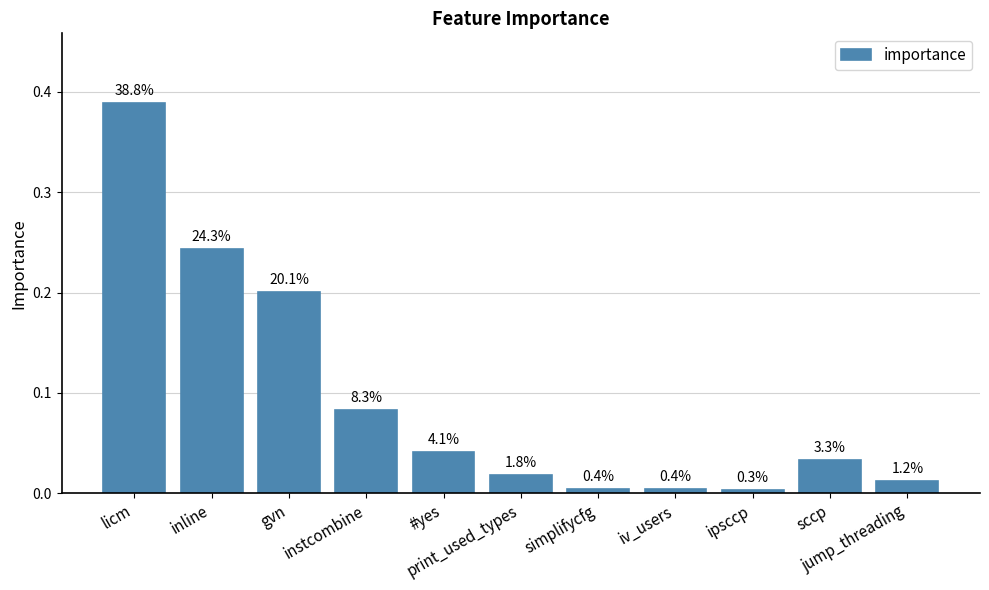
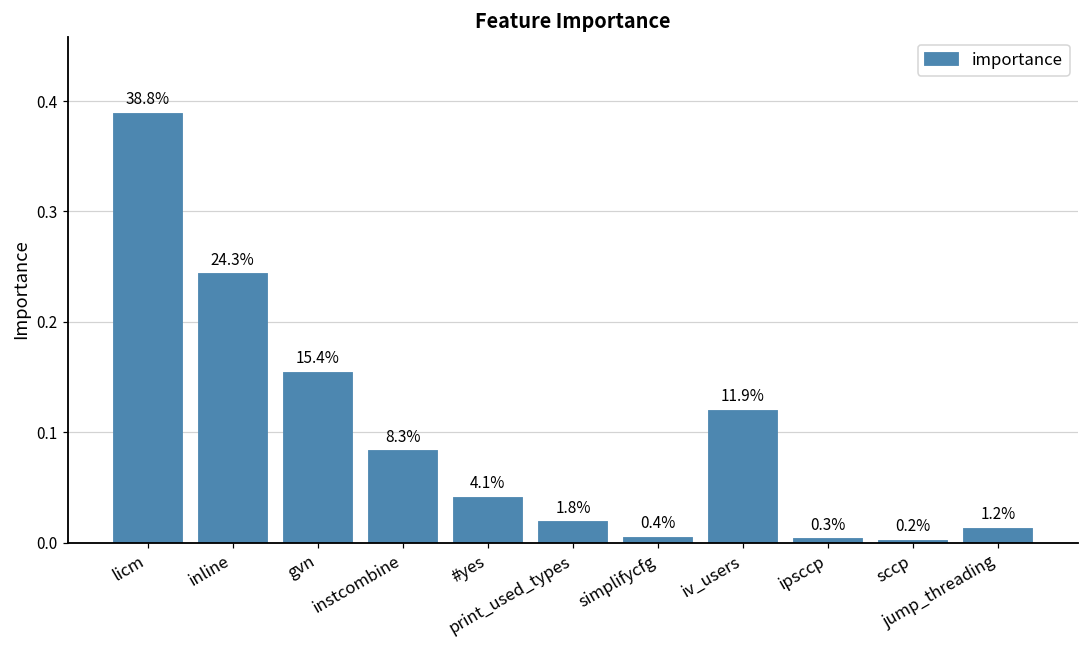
gvn: 20.1% -> 15.4%
iv_users: 0.4% -> 11.9%
sccp: 3.3% -> 0.2%
